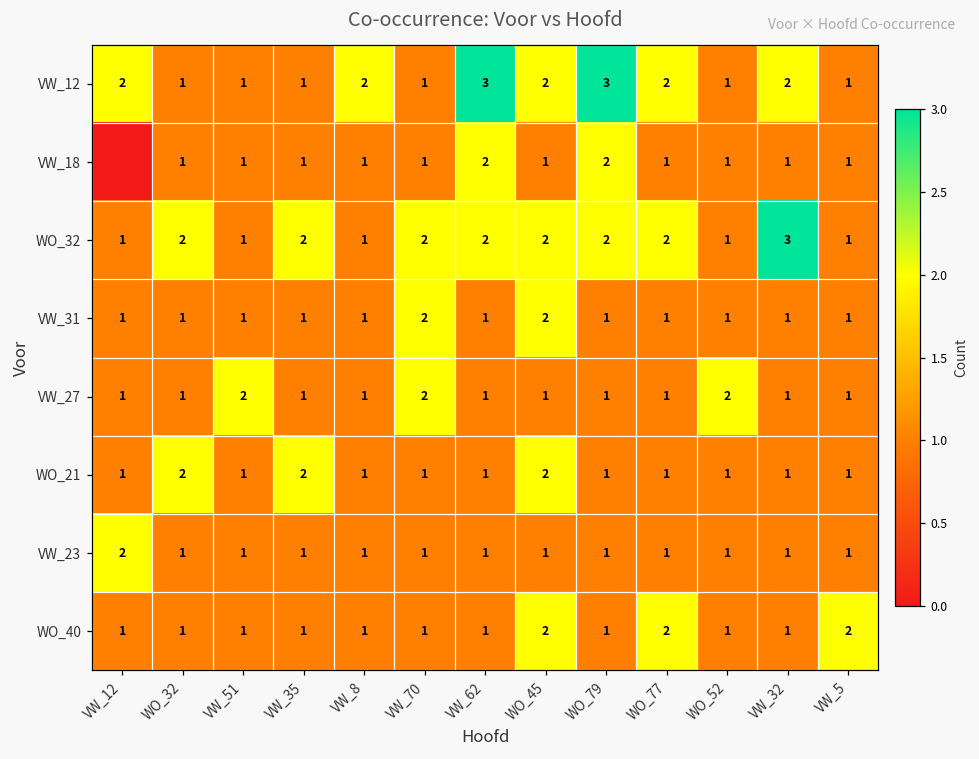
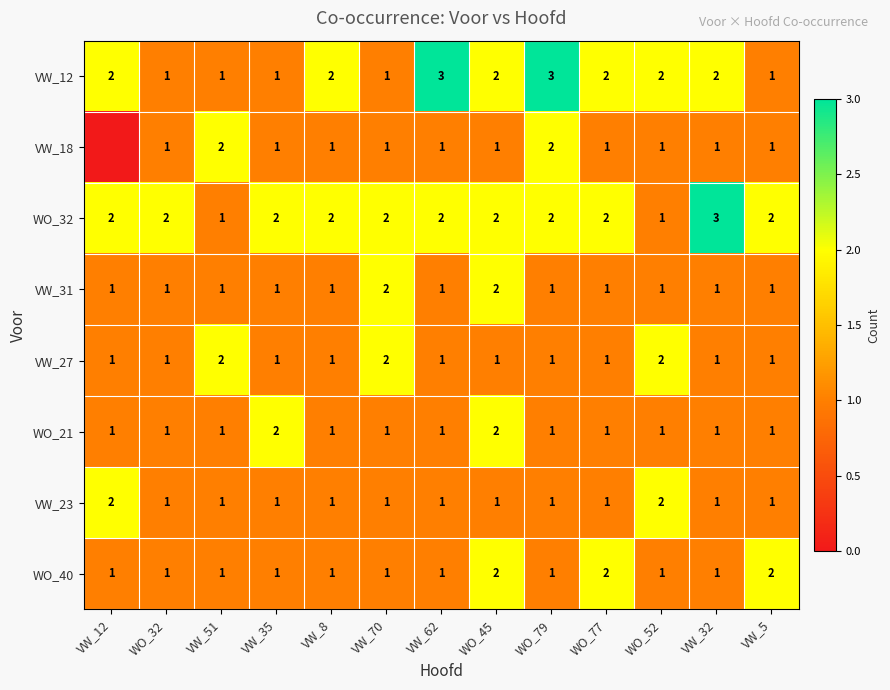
VW_12, WO_52: 1 -> 2
VW_18, VW_51: 1 -> 2
VW_18, VW_62: 2 -> 1
WO_32, VW_12: 1 -> 2
WO_32, VW_8: 1 -> 2
WO_32, VW_5: 1 -> 2
WO_21, WO_32: 2 -> 1
VW_23, WO_52: 1 -> 2
